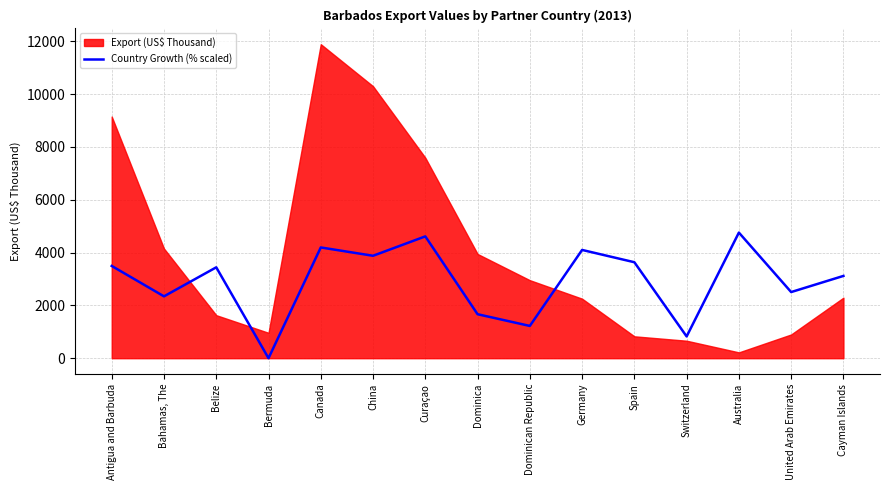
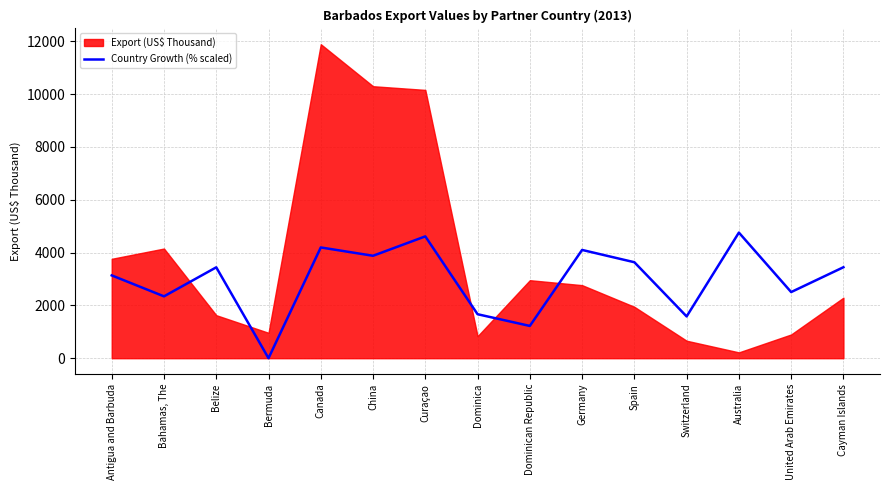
Country Growth (% scaled), Antigua and Barbuda: 3500 -> 3100
Export (US$ Thousand), Antigua and Barbuda: 9100 -> 3800
Export (US$ Thousand), Curaçao: 7600 -> 10200
Export (US$ Thousand), Dominica: 3900 -> 800
Export (US$ Thousand), Germany: 2300 -> 2800
Export (US$ Thousand), Spain: 800 -> 1900
Country Growth (% scaled), Switzerland: 800 -> 1600
Country Growth (% scaled), Cayman Islands: 3100 -> 3400
